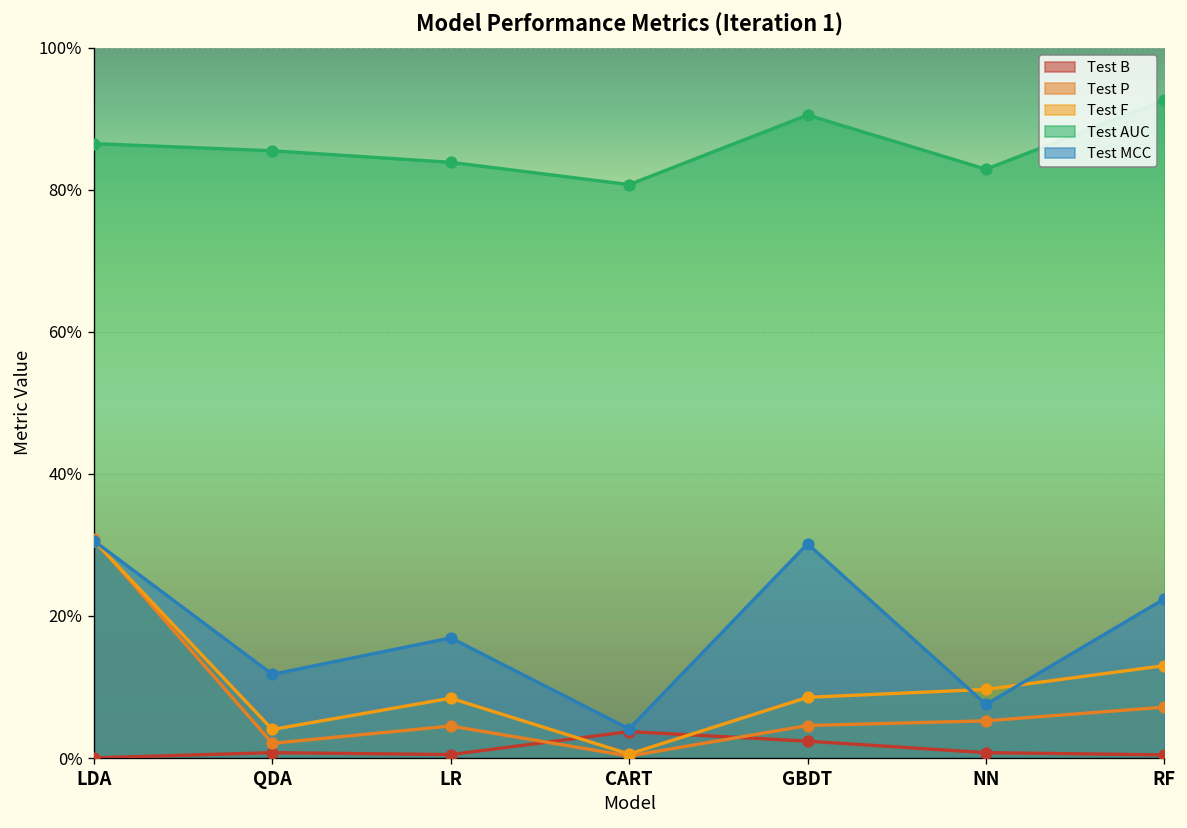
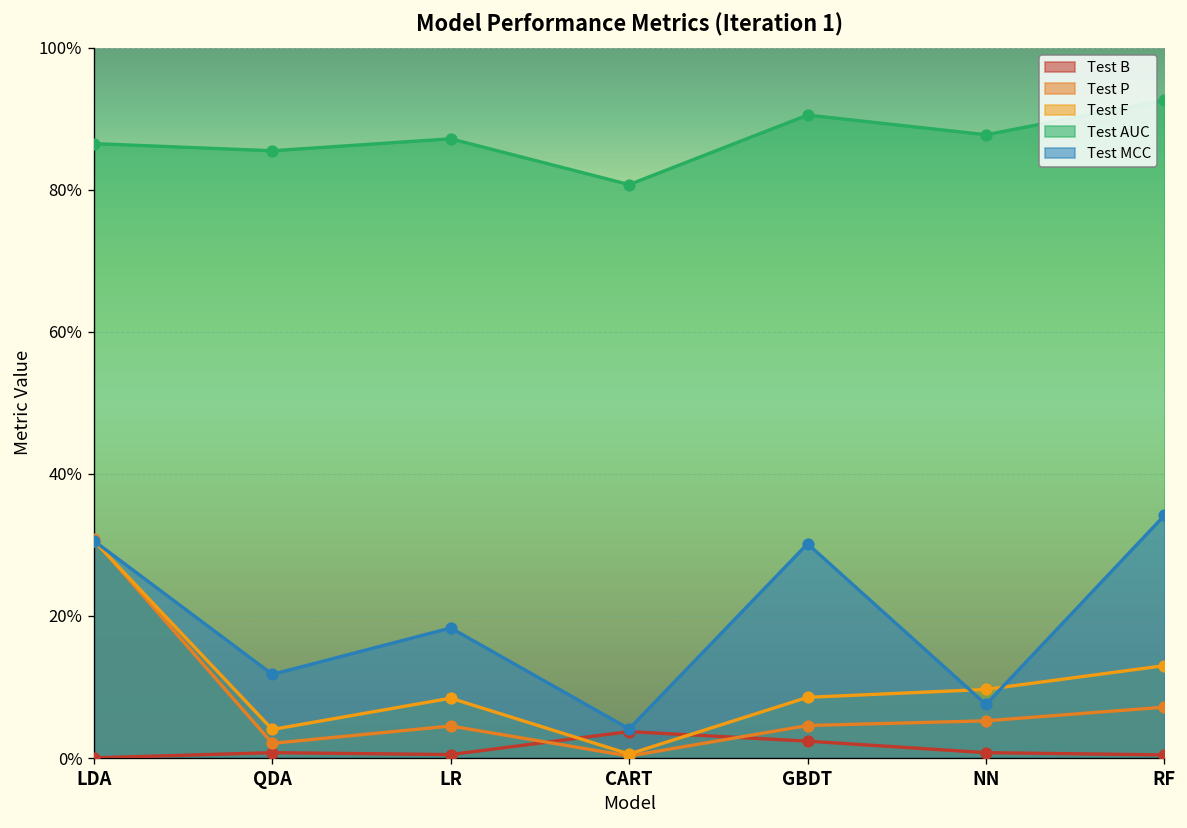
Test AUC, LR: 84% -> 87%
Test MCC, LR: 17% -> 18%
Test AUC, NN: 83% -> 88%
Test MCC, RF: 22% -> 34%
